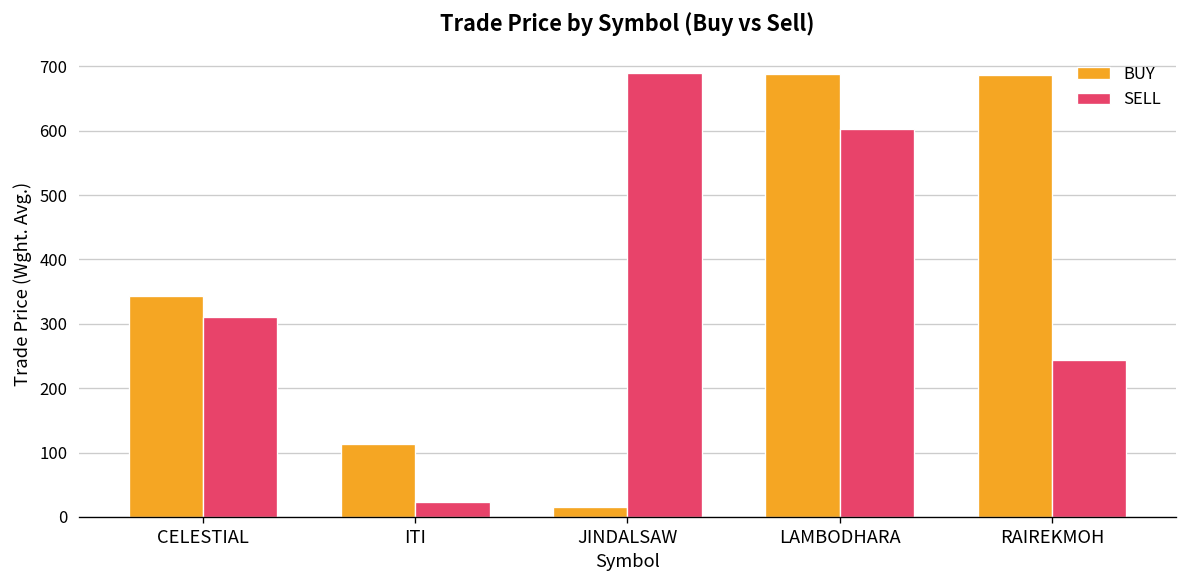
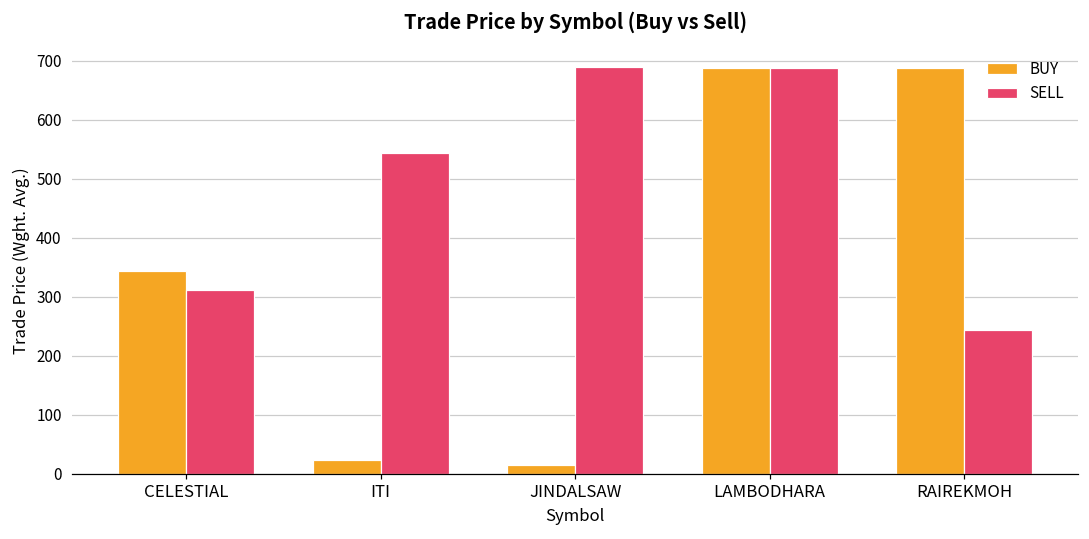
BUY, ITI: 110 -> 20
SELL, ITI: 20 -> 540
SELL, LAMBODHARA: 600 -> 690
